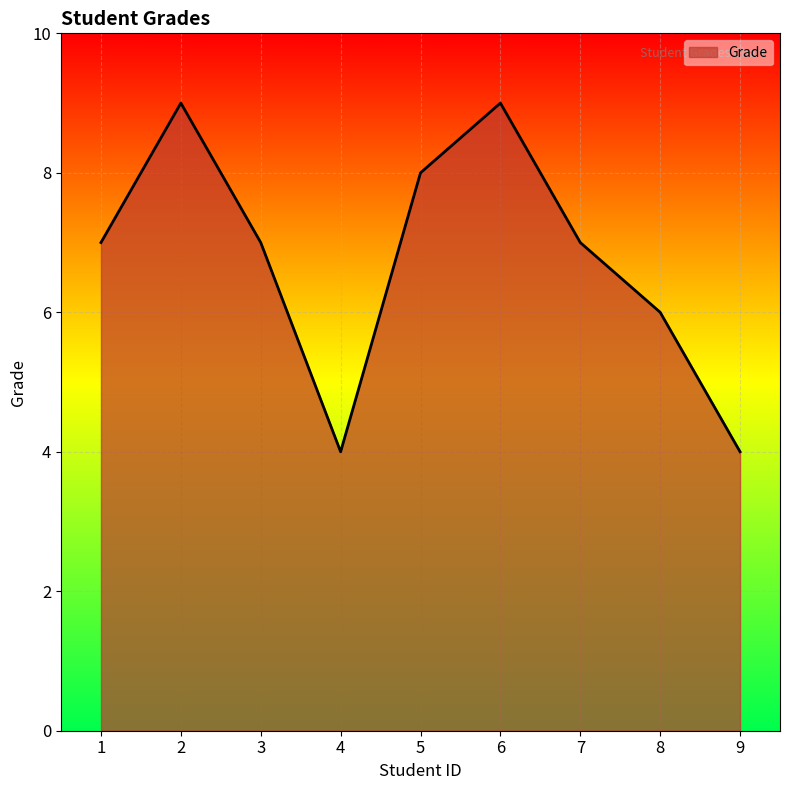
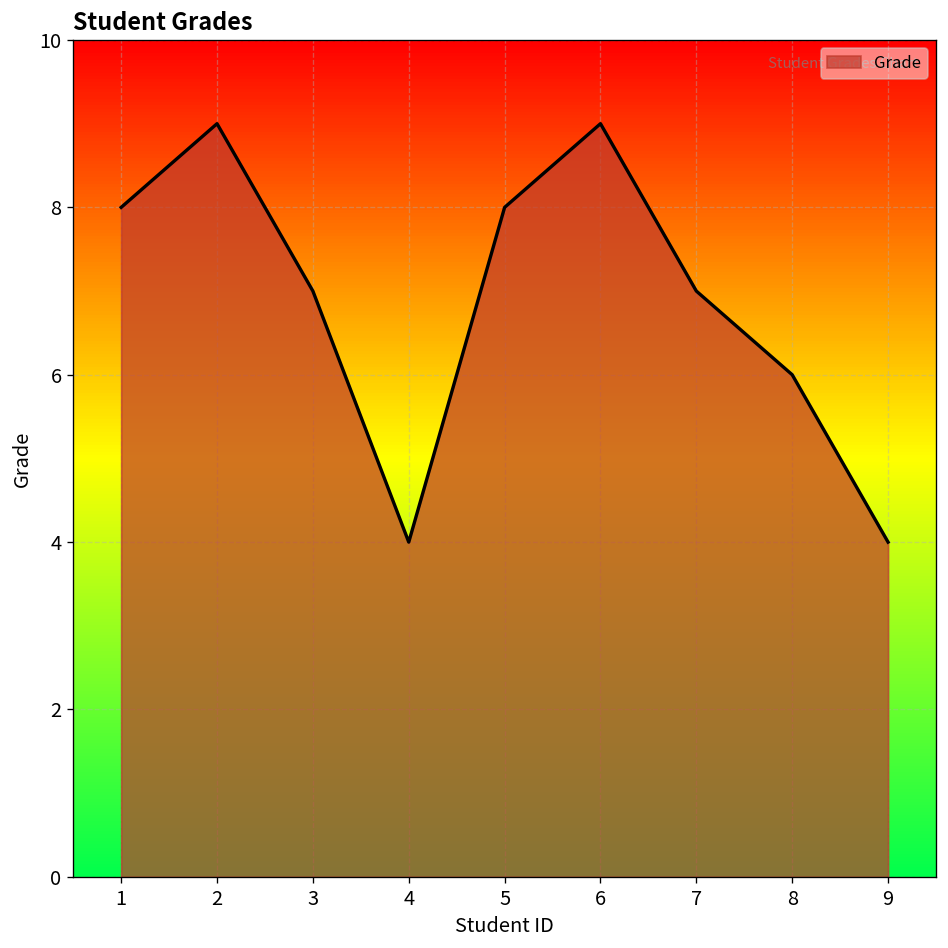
1: 7 -> 8
